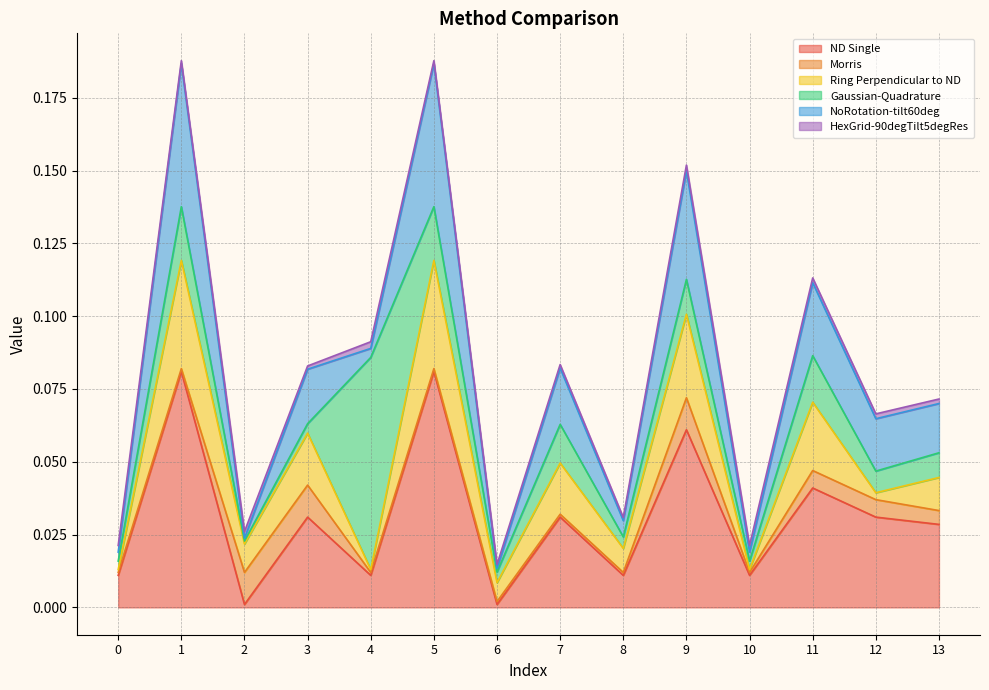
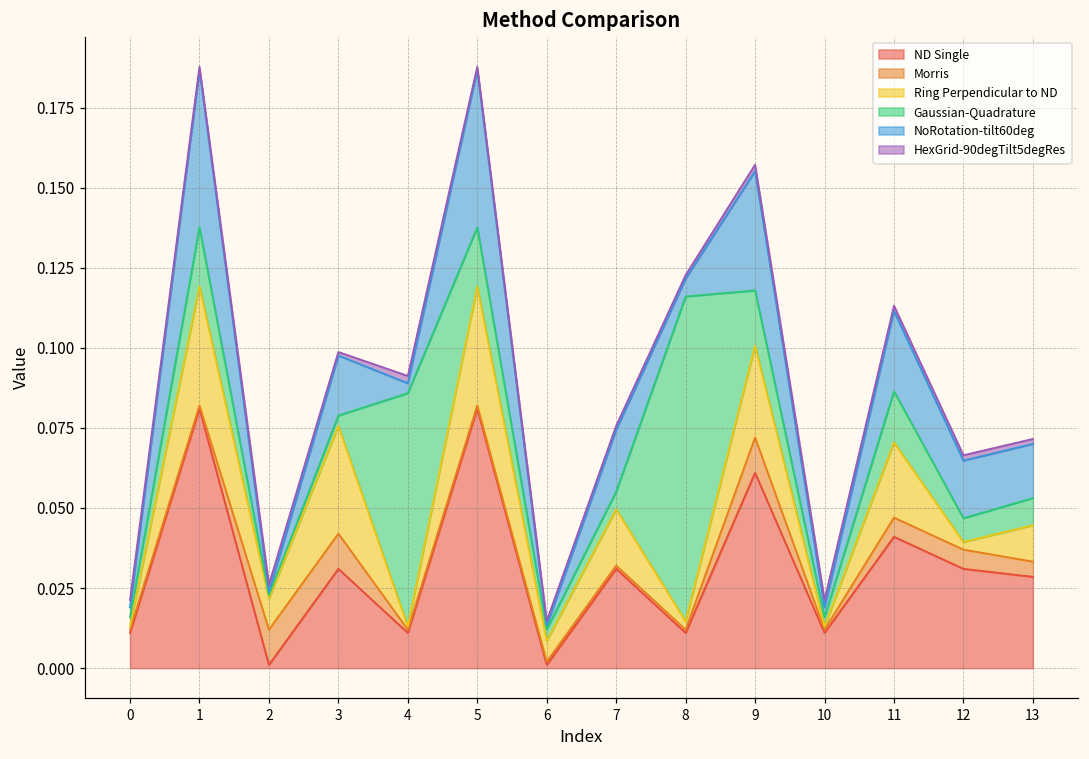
Ring Perpendicular to ND, 3: 0.018 -> 0.034
Gaussian-Quadrature, 7: 0.013 -> 0.006
Ring Perpendicular to ND, 8: 0.008 -> 0.003
Gaussian-Quadrature, 8: 0.004 -> 0.101
Gaussian-Quadrature, 9: 0.012 -> 0.017
